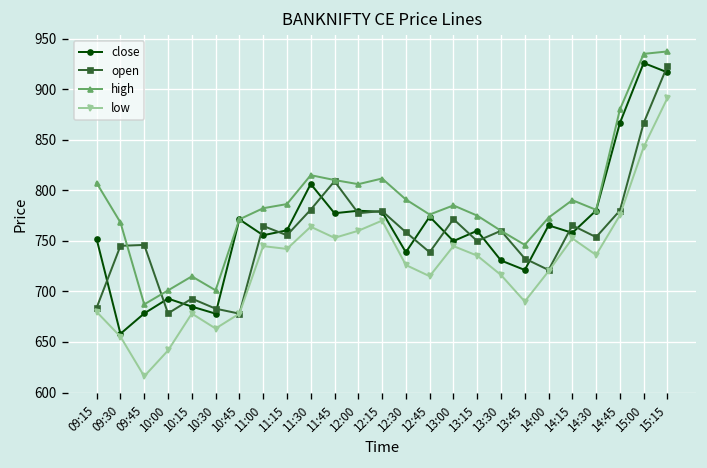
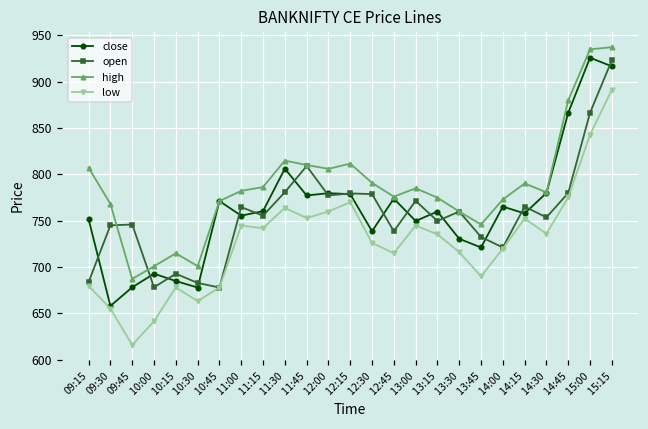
open, 12:30: 760 -> 780
